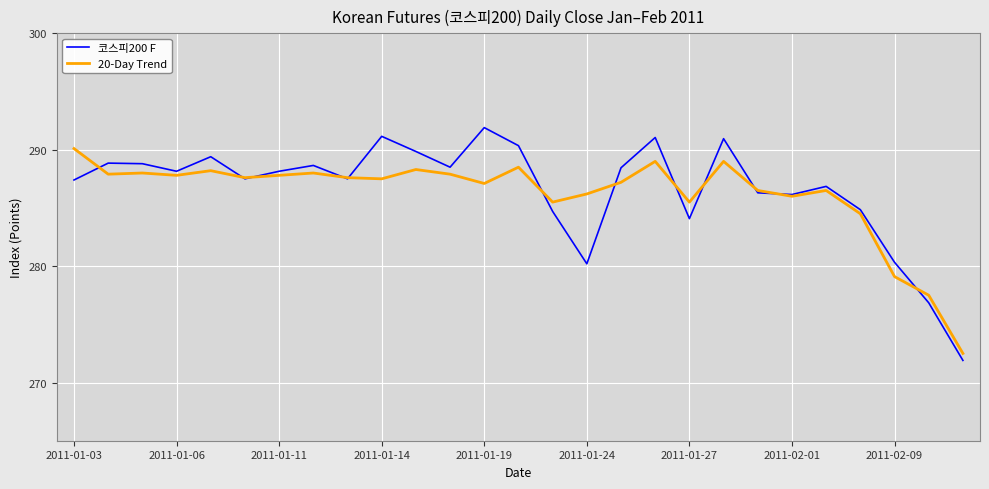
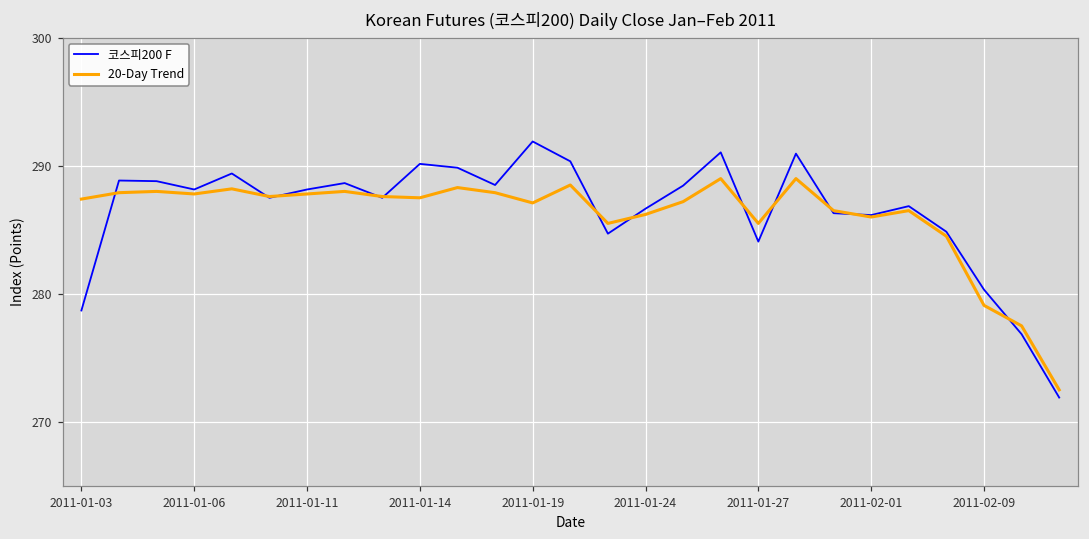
코스피200 F, 2011-01-03: 287.4 -> 278.7
20-Day Trend, 2011-01-03: 290.1 -> 287.4
코스피200 F, 2011-01-14: 291.2 -> 290.2
코스피200 F, 2011-01-24: 280.2 -> 286.7
